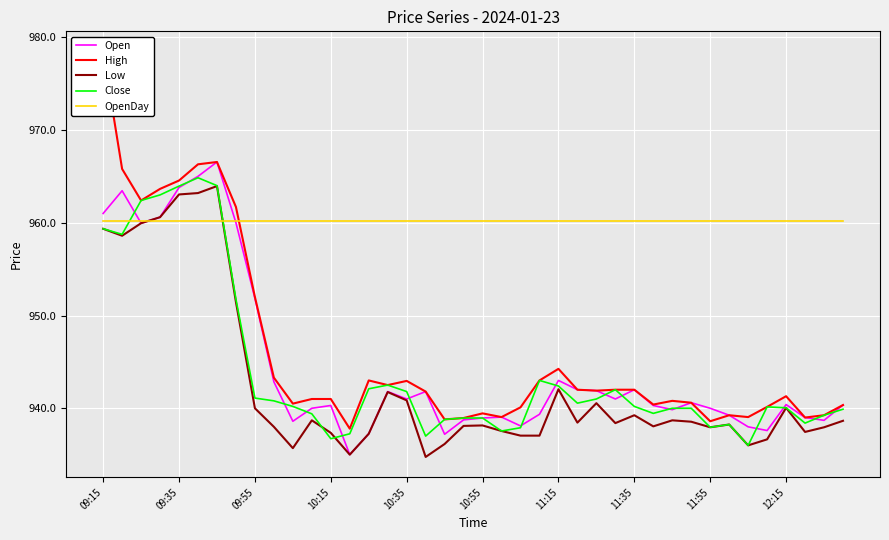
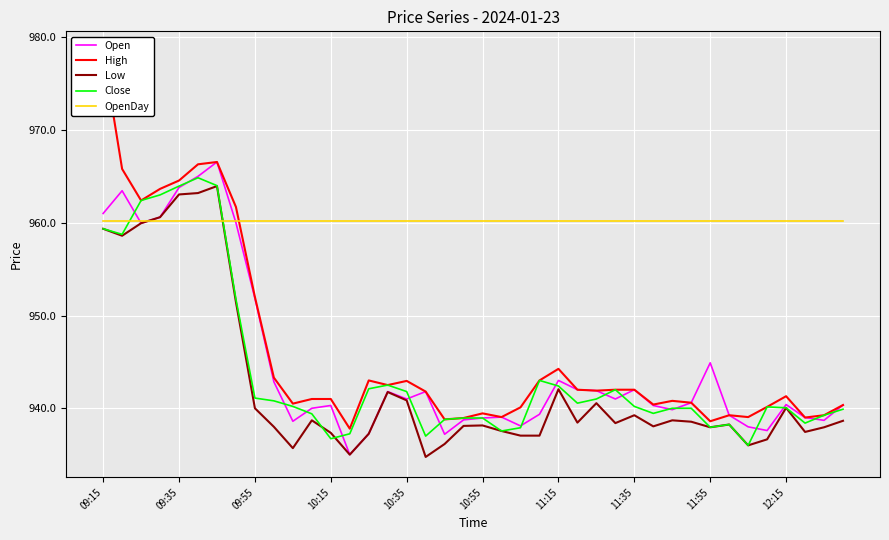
Open, 11:55: 940 -> 945
